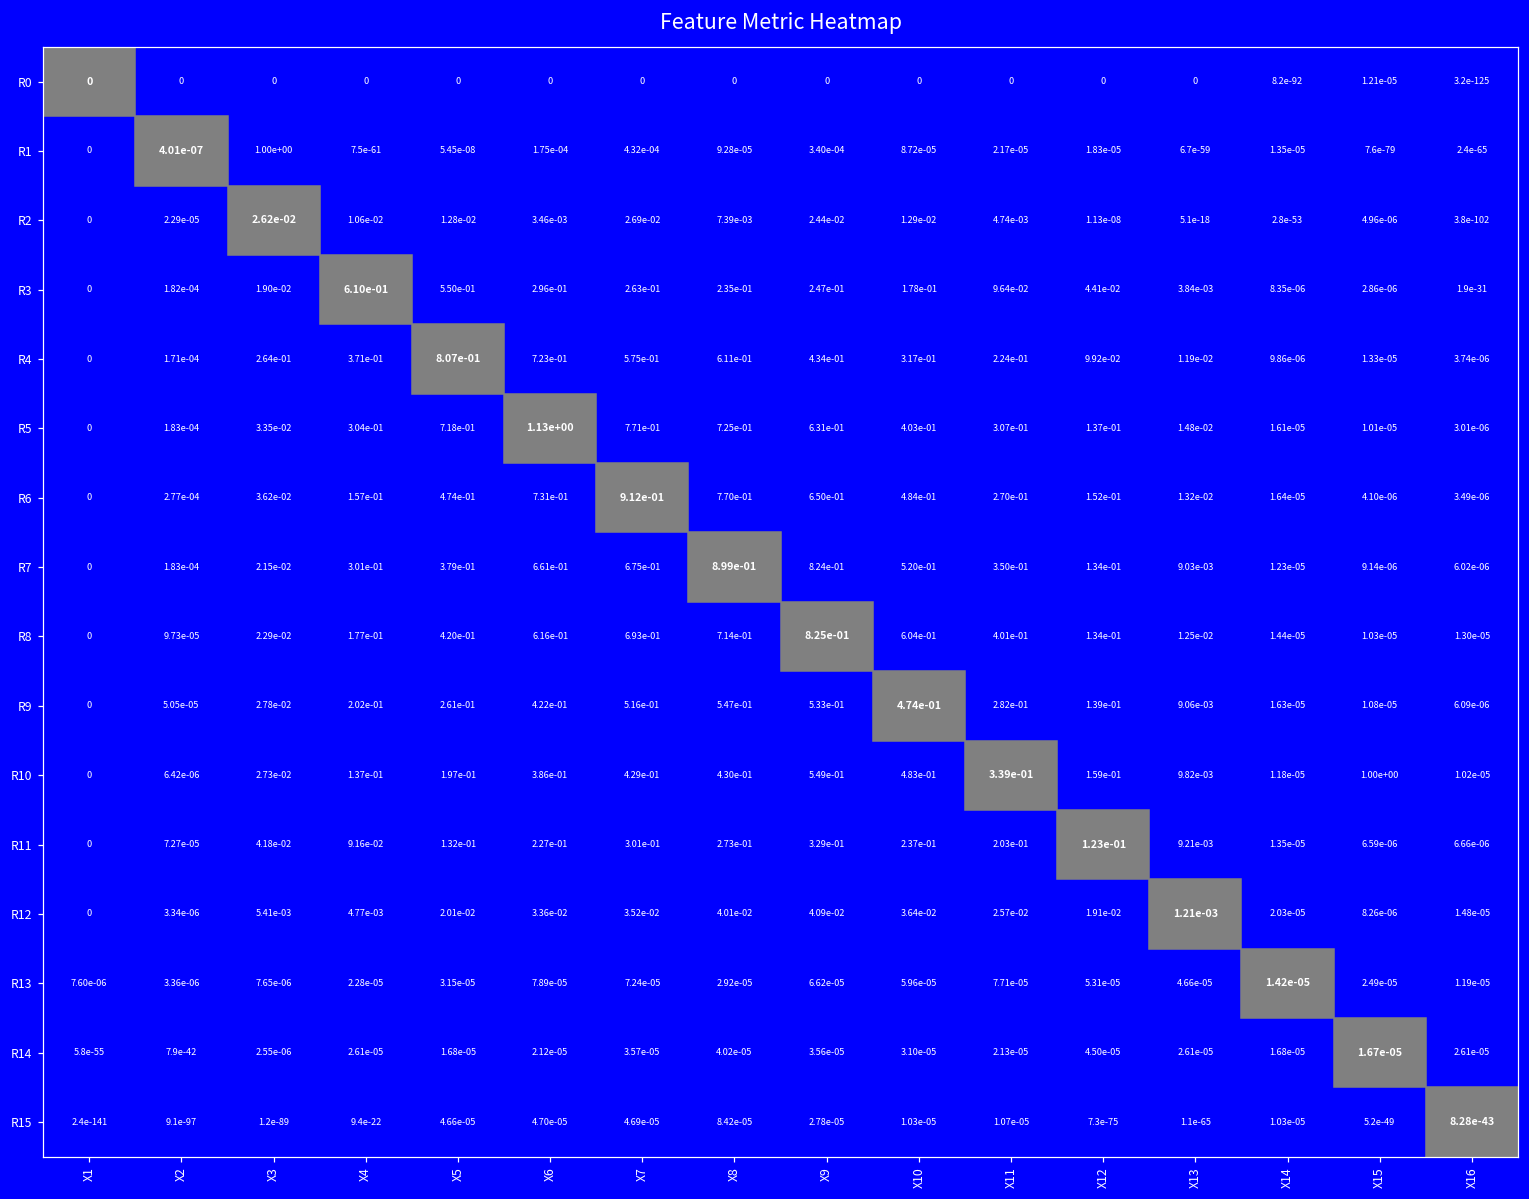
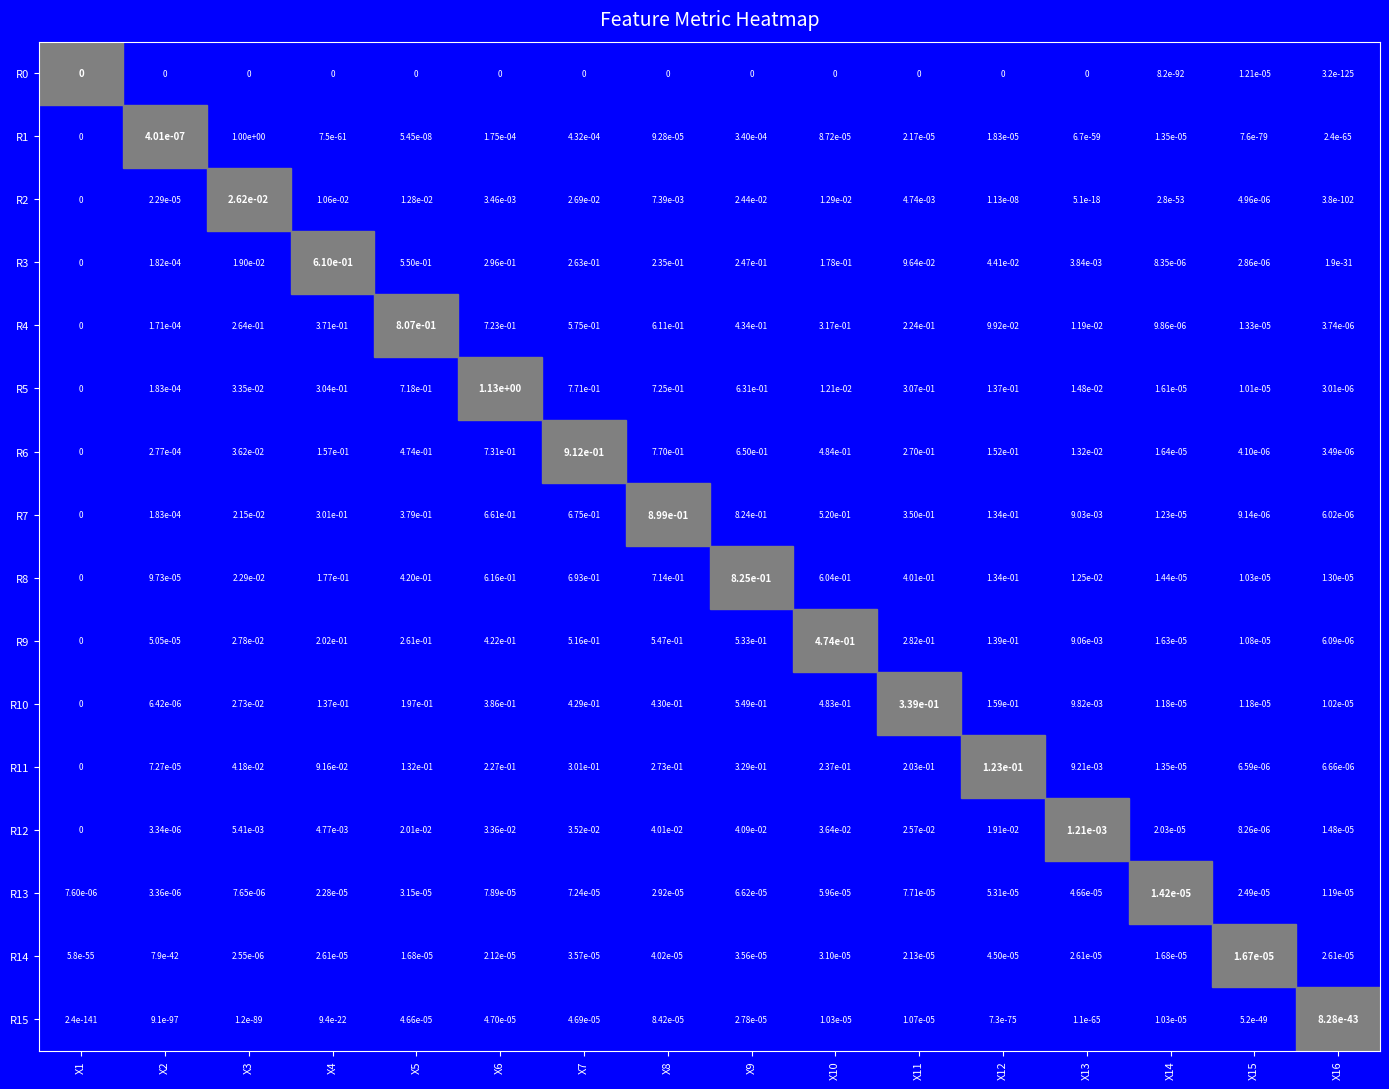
R5, X10: 4.03e-01 -> 1.21e-02
R10, X15: 1.00e+00 -> 1.18e-05
